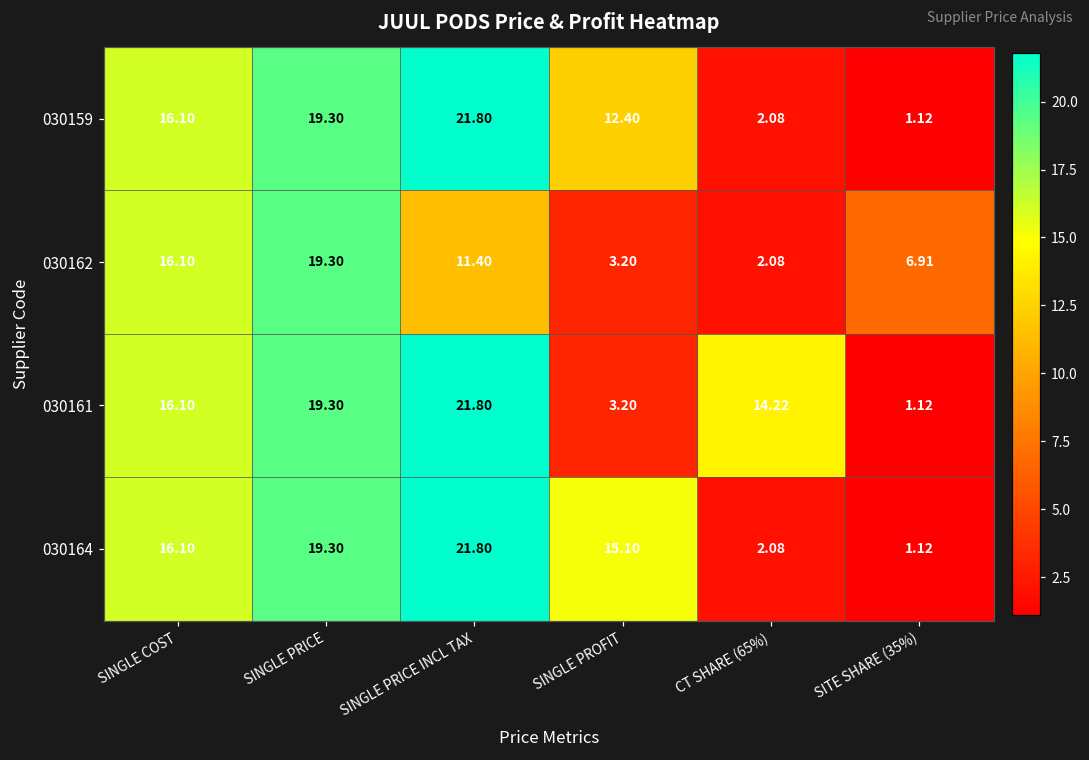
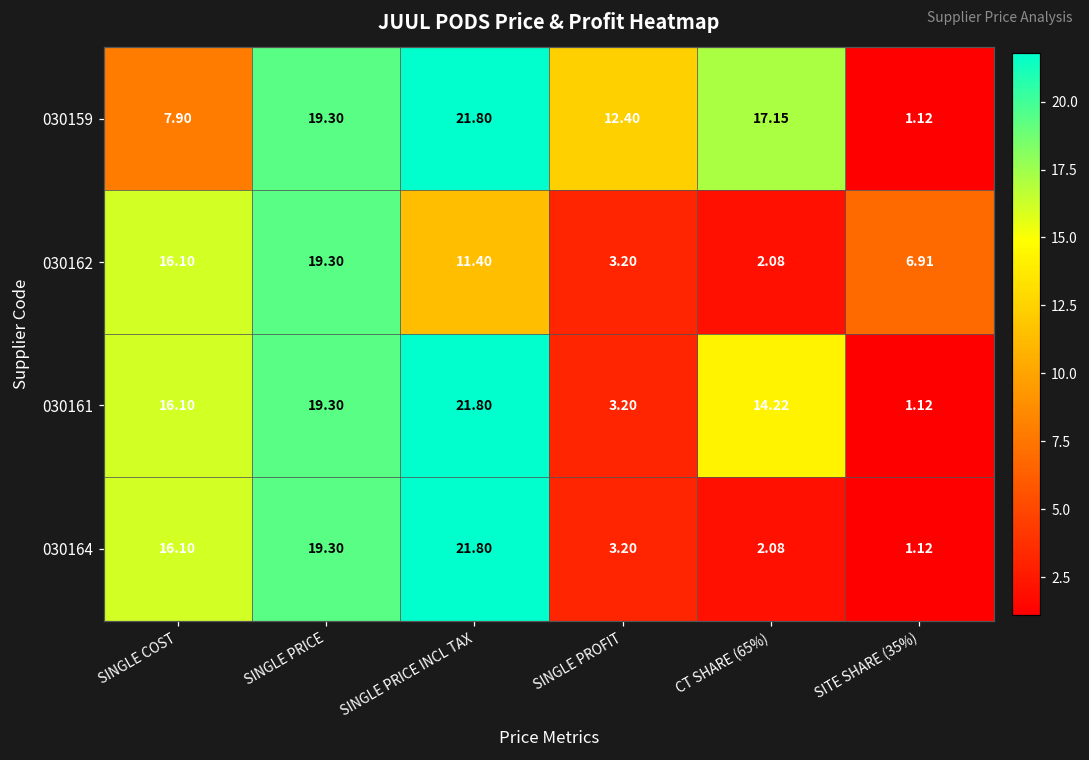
030159, SINGLE COST: 16.10 -> 7.90
030159, CT SHARE (65%): 2.08 -> 17.15
030164, SINGLE PROFIT: 15.10 -> 3.20
